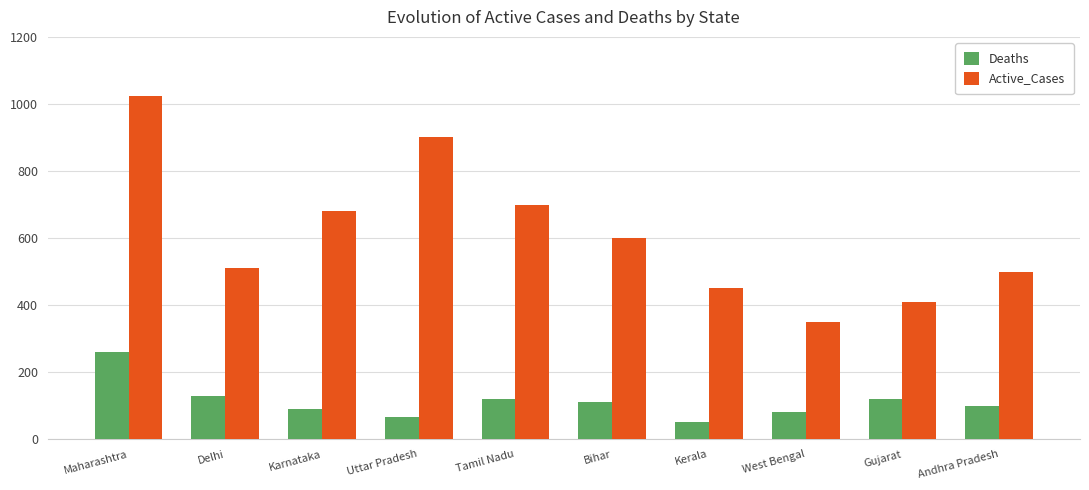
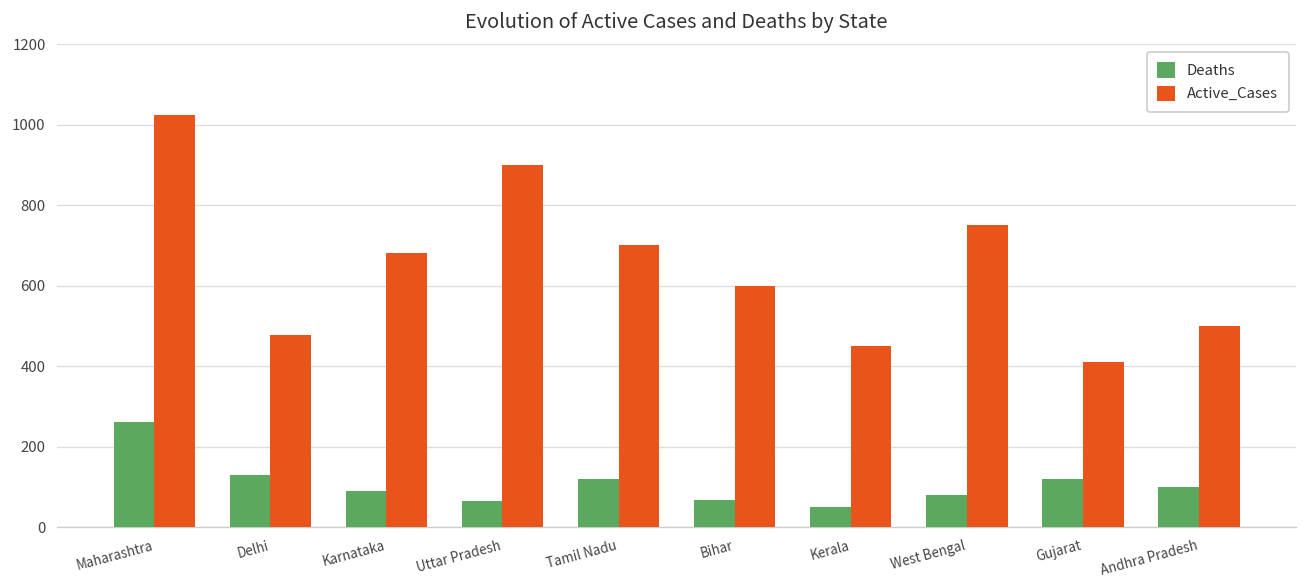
Active_Cases, Delhi: 510 -> 480
Deaths, Bihar: 110 -> 70
Active_Cases, West Bengal: 350 -> 750
